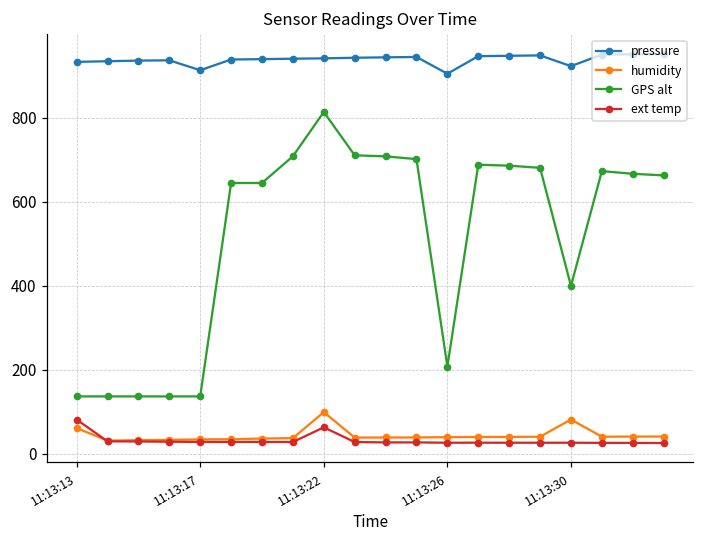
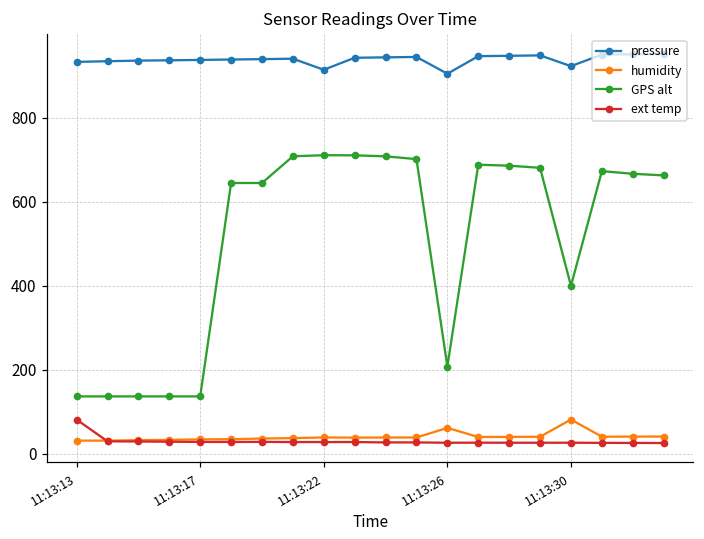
humidity, 11:13:13: 60 -> 30
pressure, 11:13:17: 910 -> 940
pressure, 11:13:22: 940 -> 910
humidity, 11:13:22: 100 -> 40
GPS alt, 11:13:22: 810 -> 710
ext temp, 11:13:22: 60 -> 30
humidity, 11:13:26: 40 -> 60
